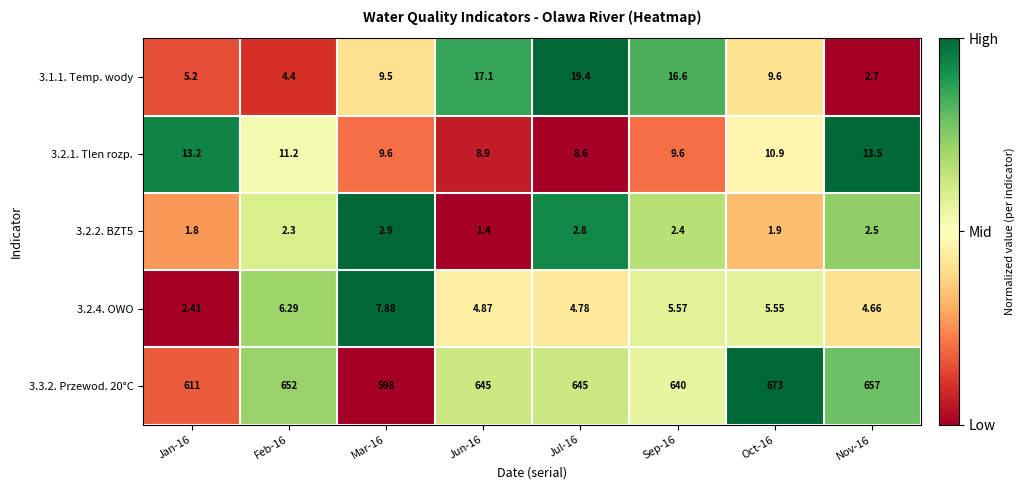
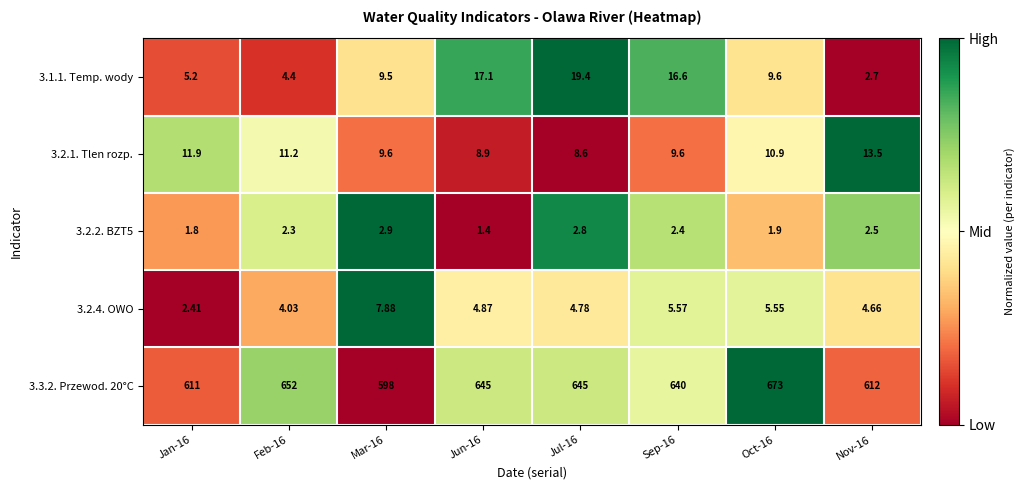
3.2.1. Tlen rozp., Jan-16: 13.2 -> 11.9
3.2.4. OWO, Feb-16: 6.29 -> 4.03
3.3.2. Przewod. 20°C, Nov-16: 657 -> 612
